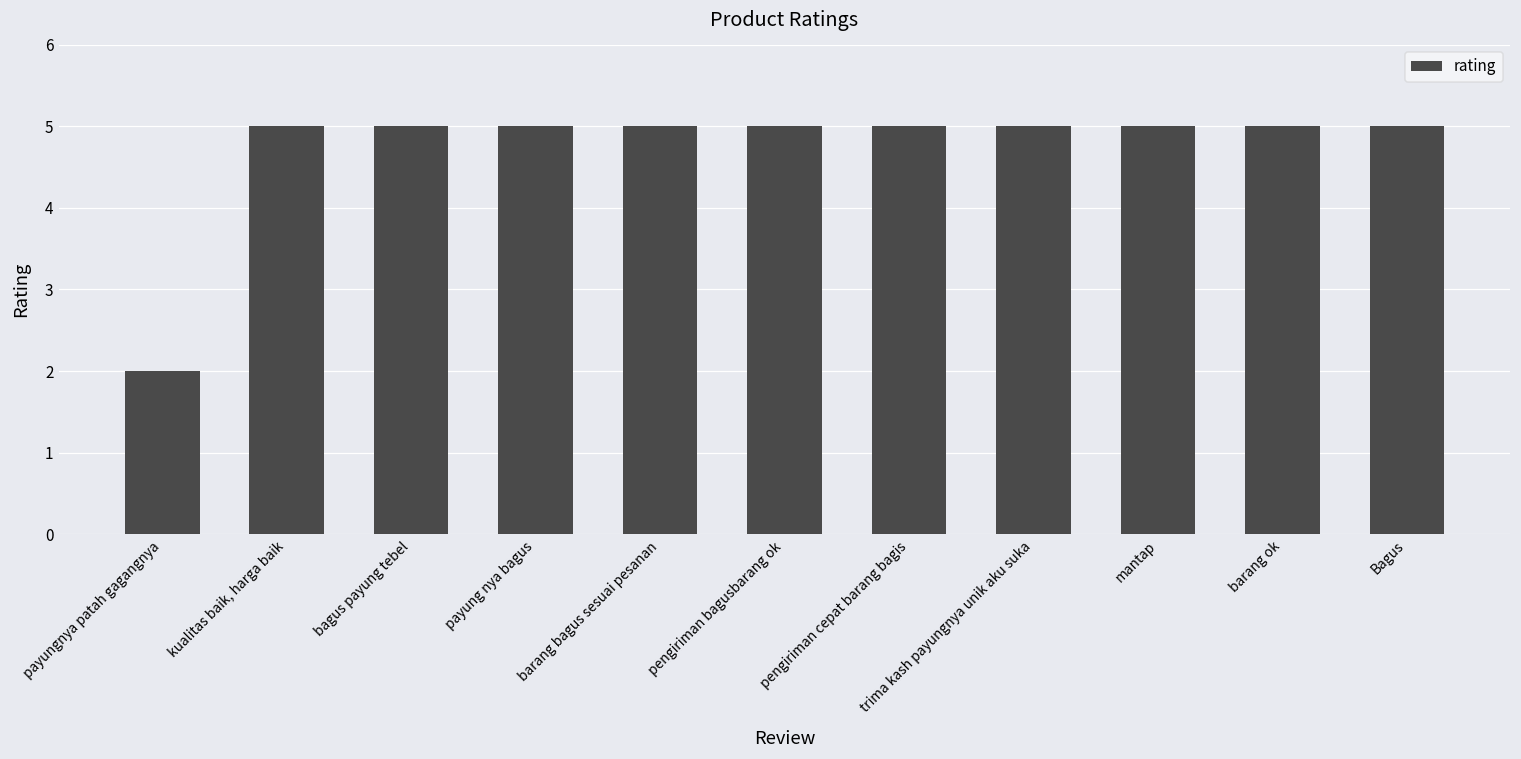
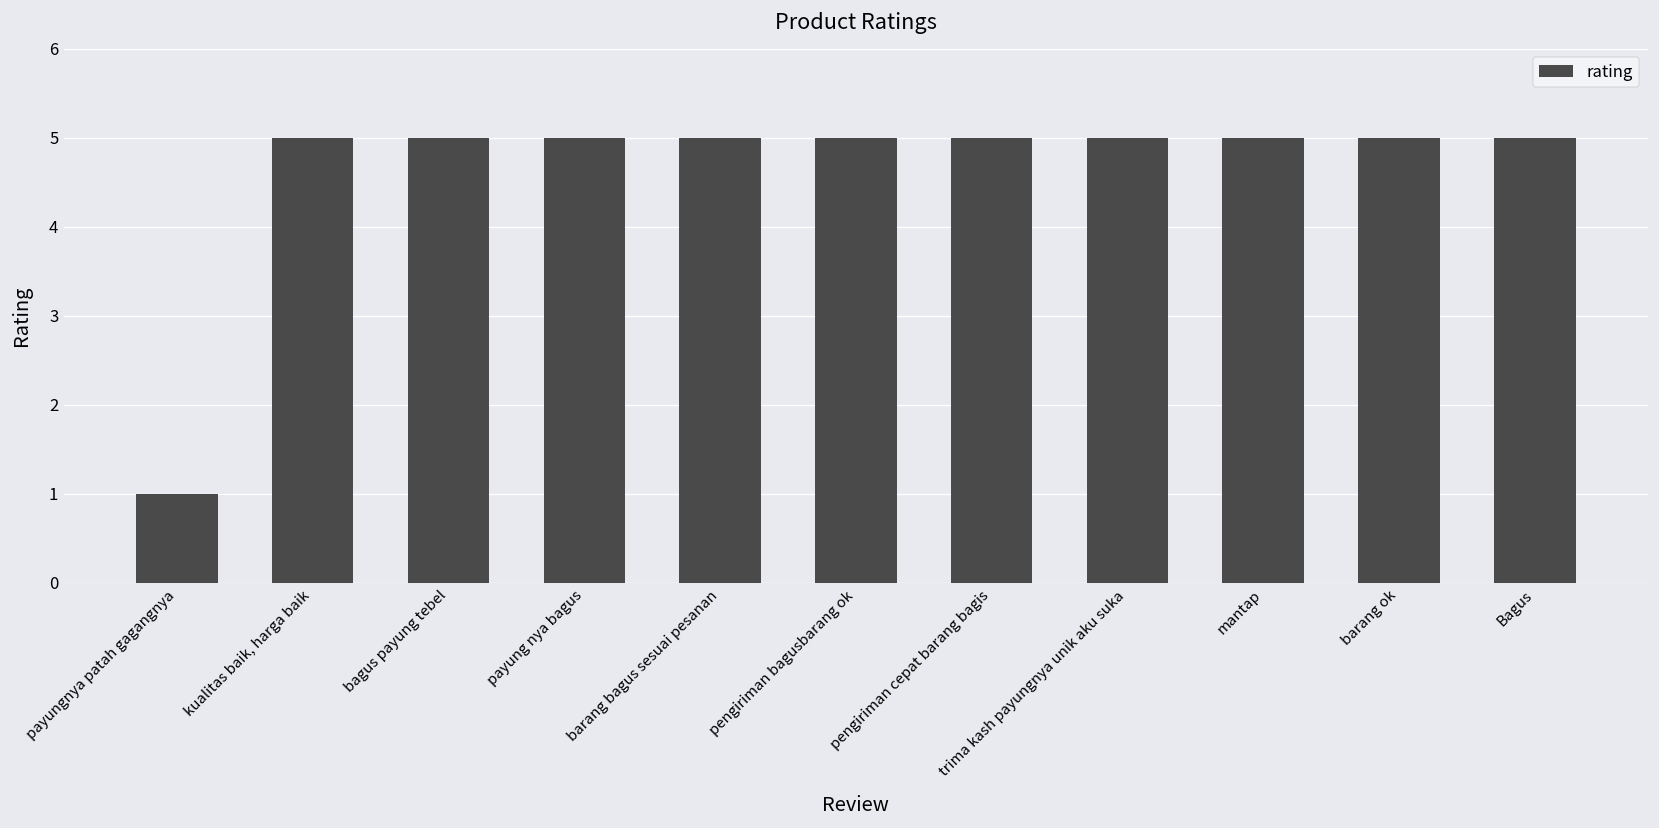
payungnya patah gagangnya: 2 -> 1
